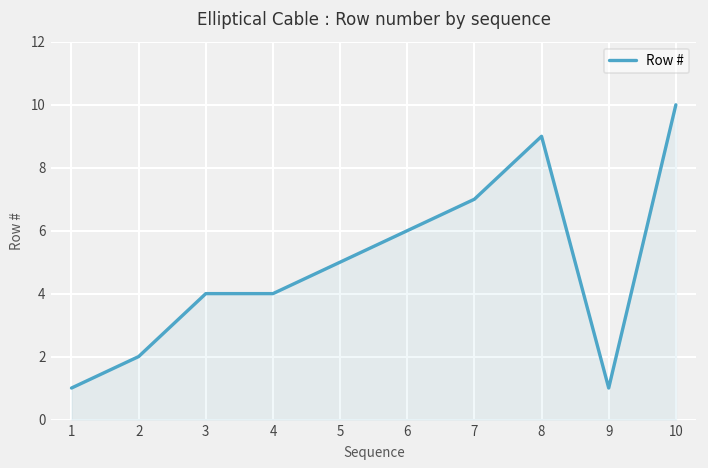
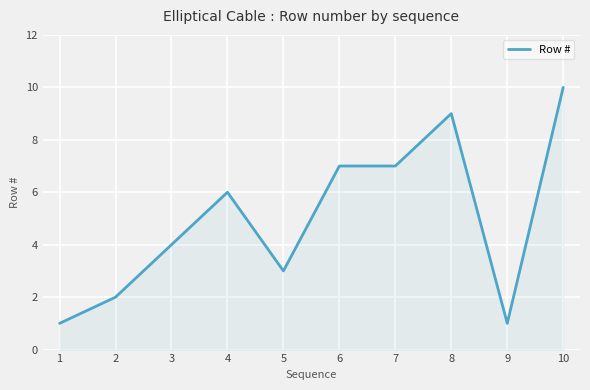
4: 4 -> 6
5: 5 -> 3
6: 6 -> 7
